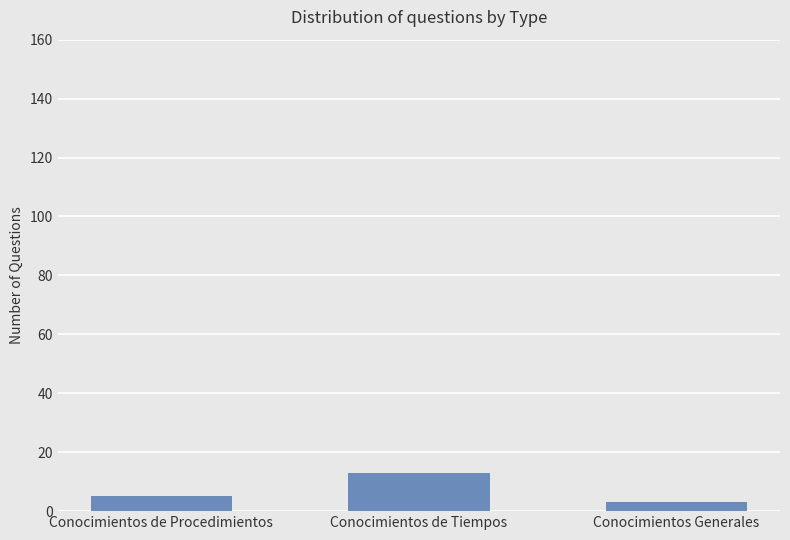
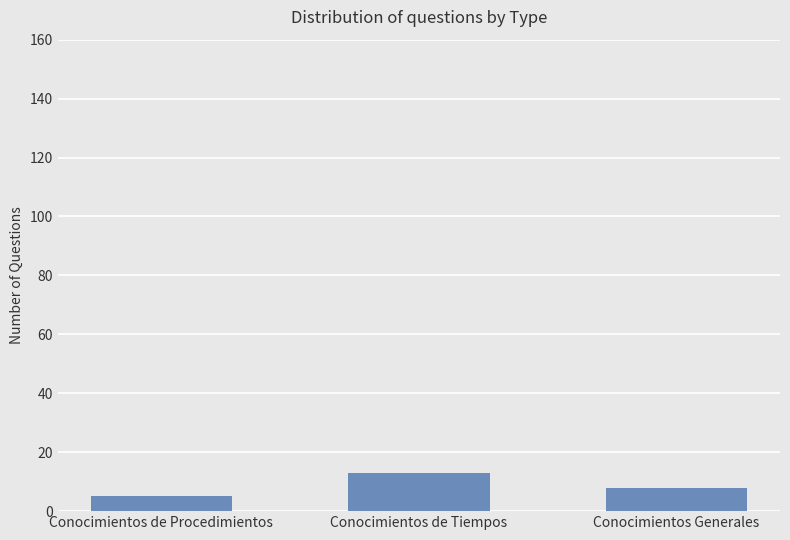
Conocimientos Generales: 3 -> 8
